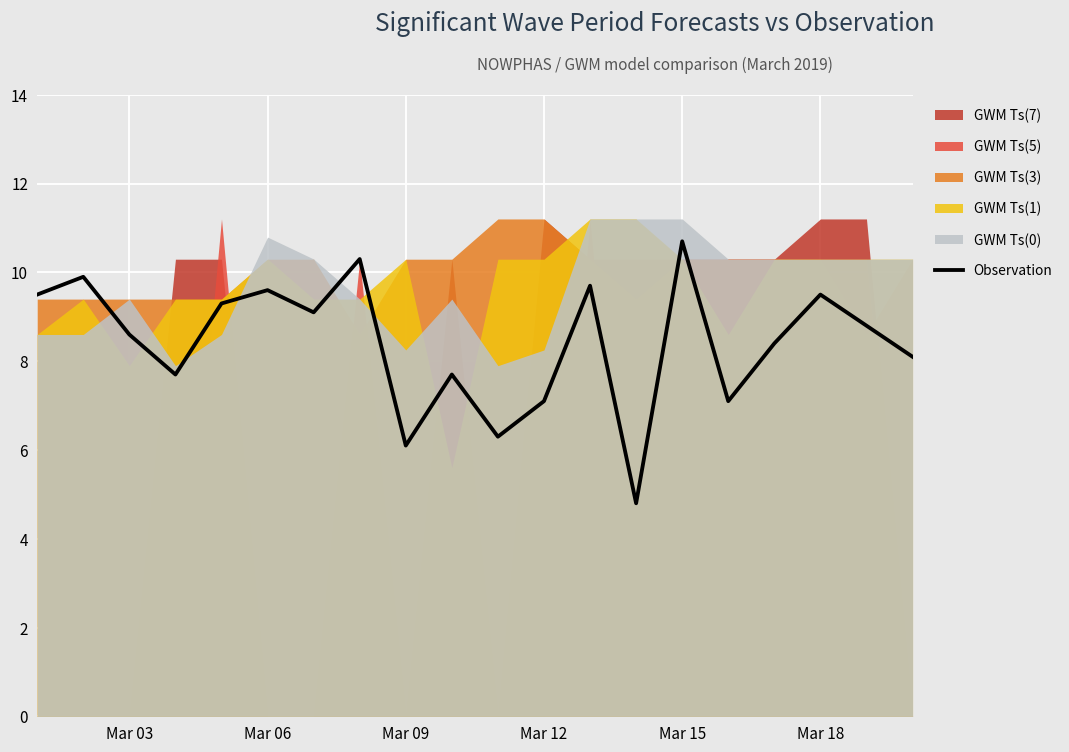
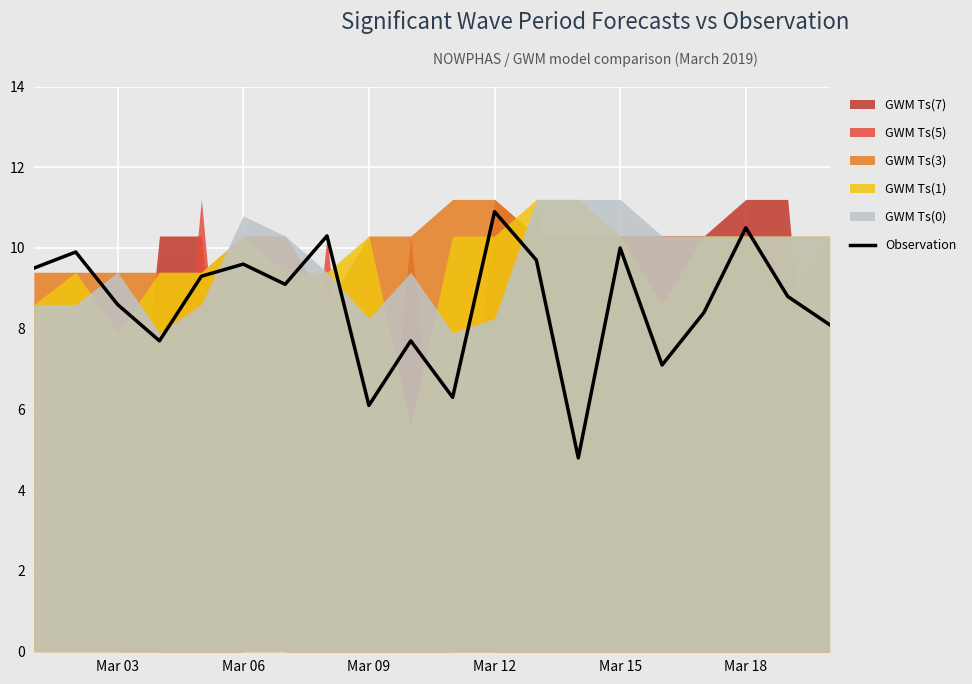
Observation, Mar 12: 7.1 -> 10.9
Observation, Mar 15: 10.7 -> 10.0
Observation, Mar 18: 9.5 -> 10.5
